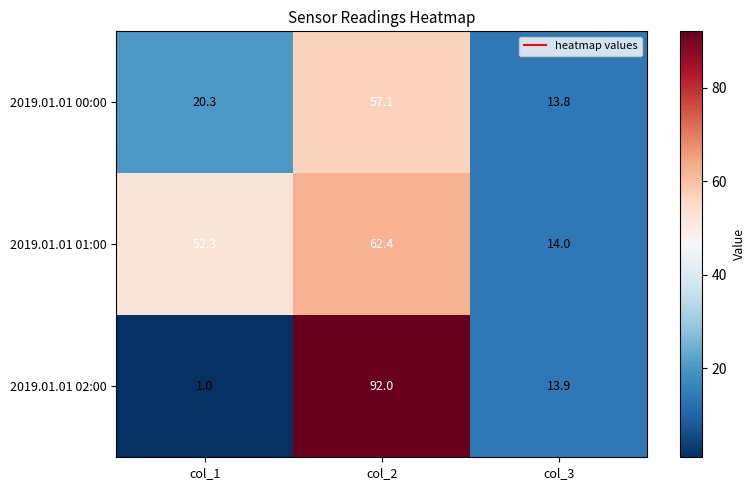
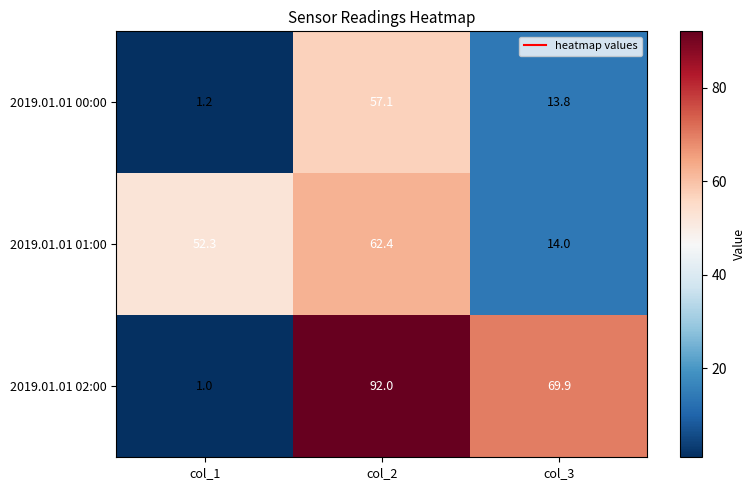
2019.01.01 00:00, col_1: 20.3 -> 1.2
2019.01.01 02:00, col_3: 13.9 -> 69.9
